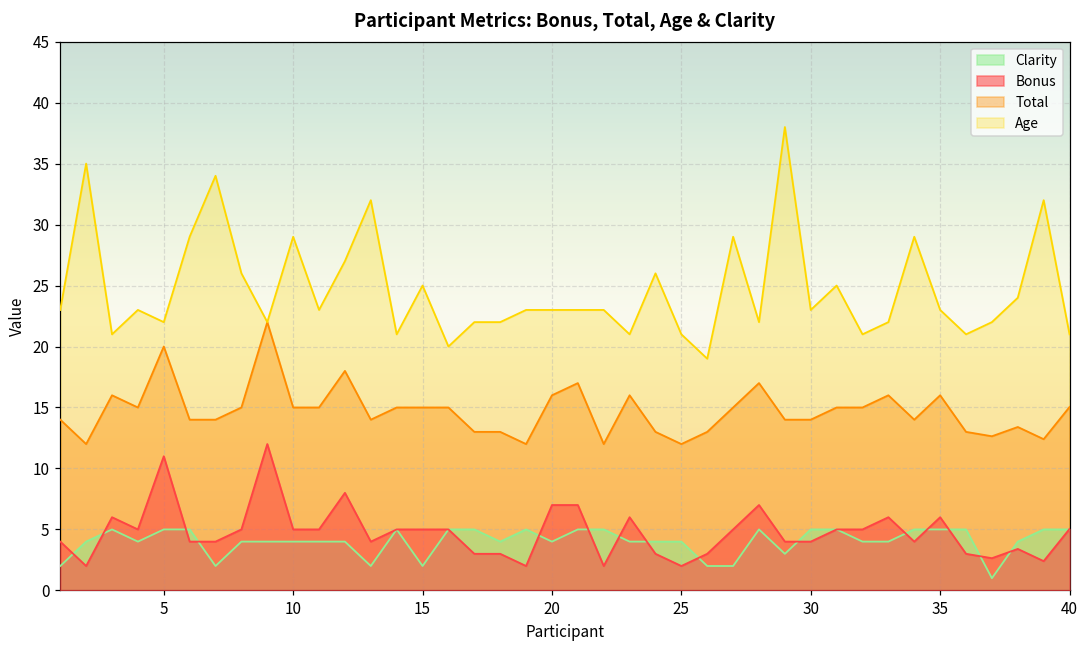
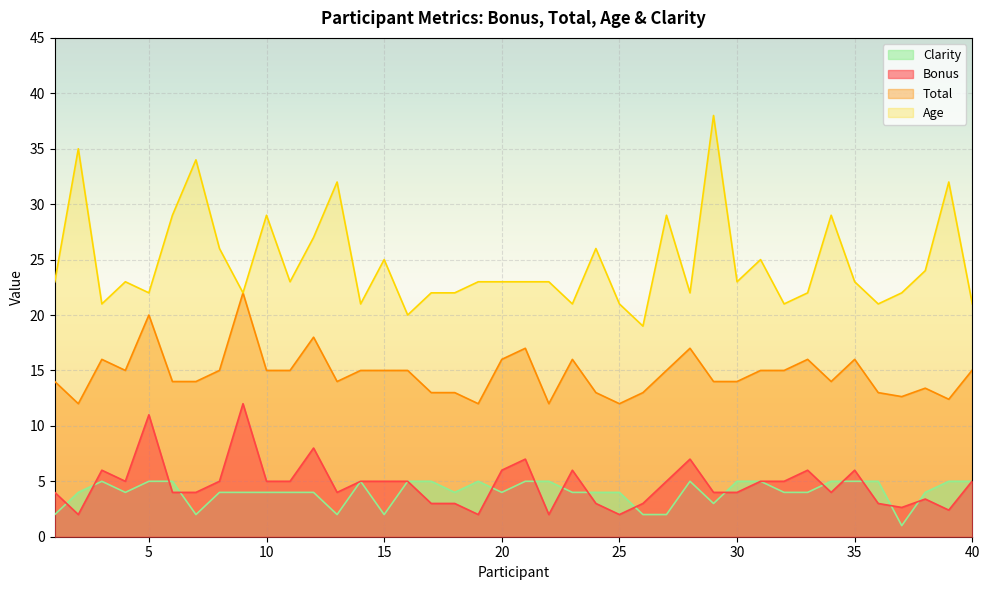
Bonus, 20: 7 -> 6
